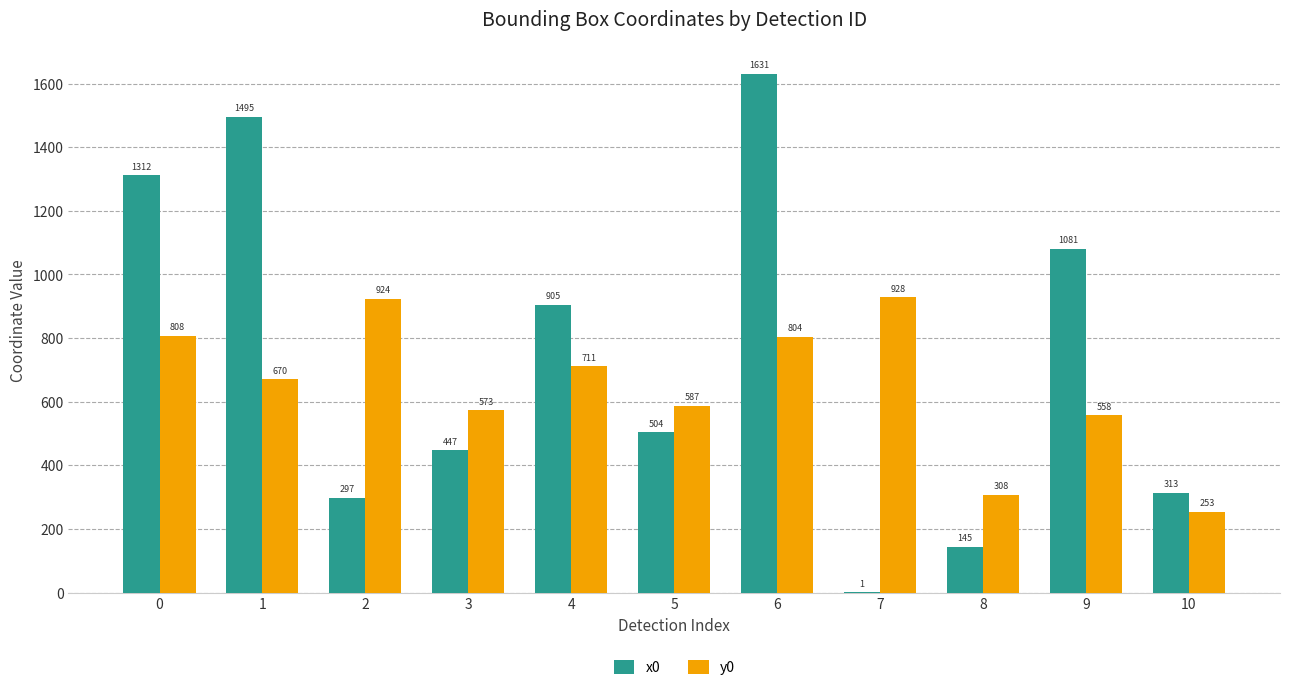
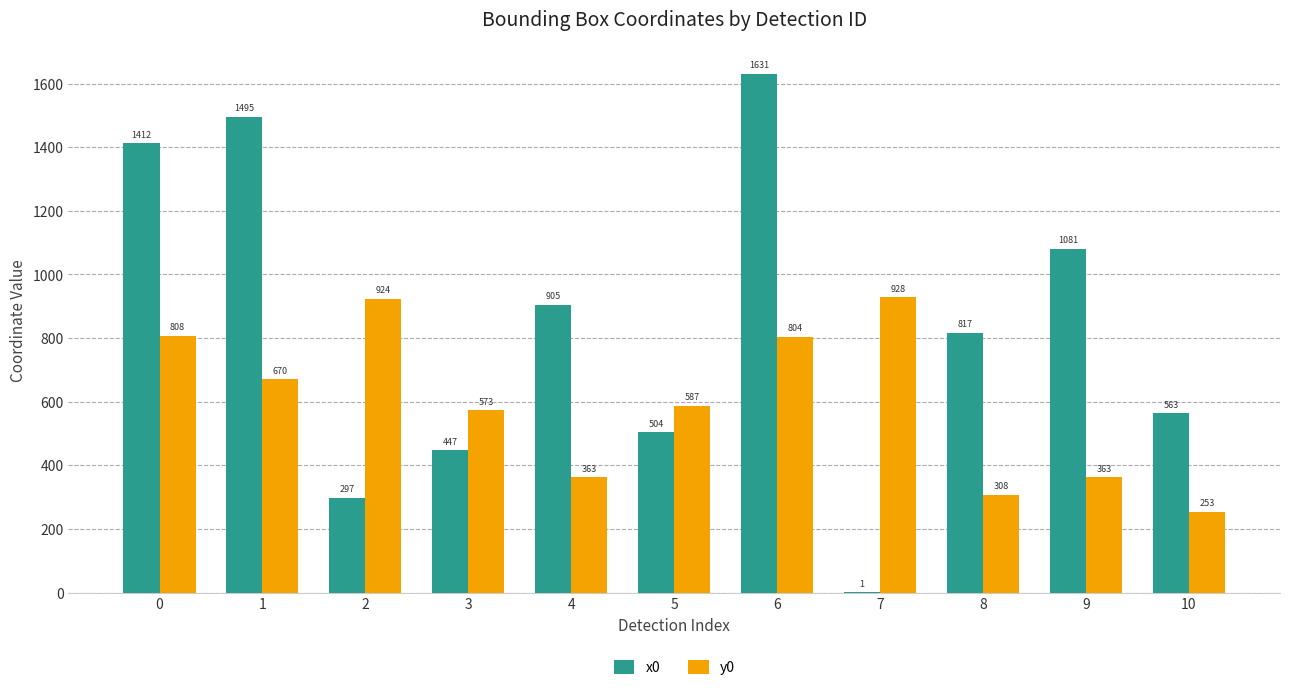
x0, 0: 1312 -> 1412
y0, 4: 711 -> 363
x0, 8: 145 -> 817
y0, 9: 558 -> 363
x0, 10: 313 -> 563
